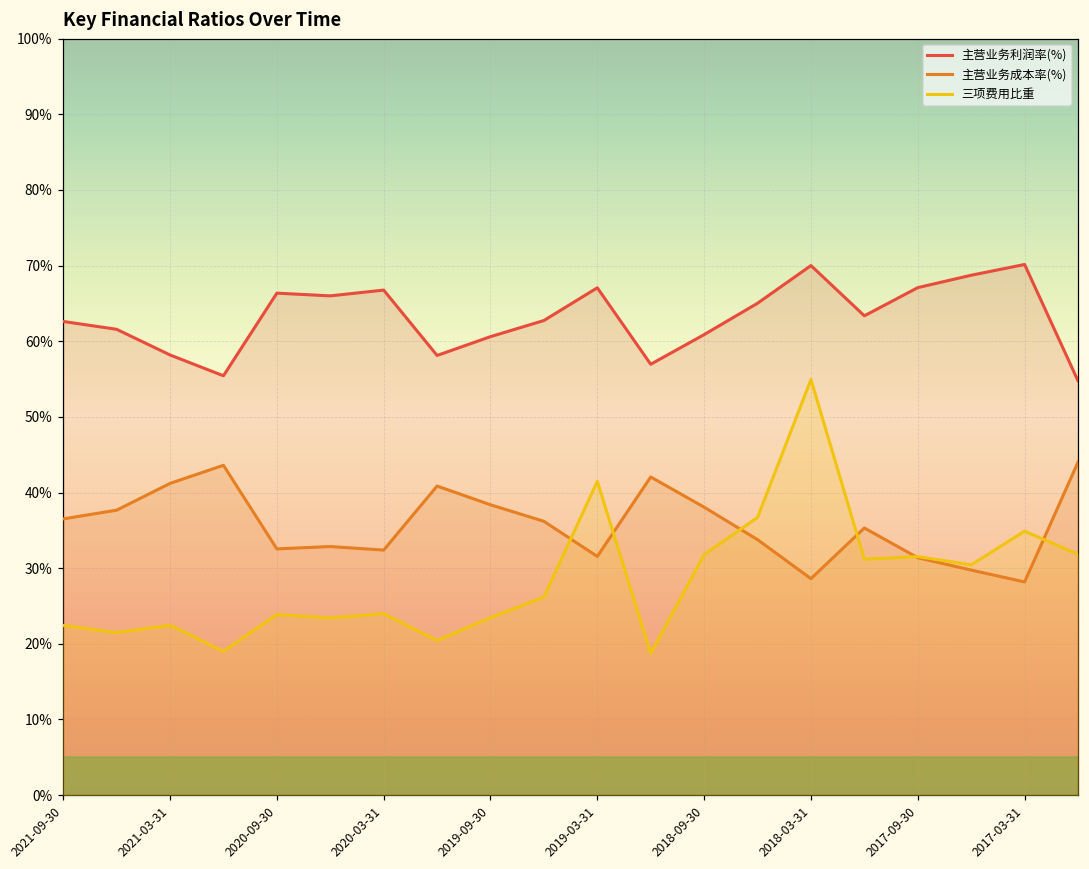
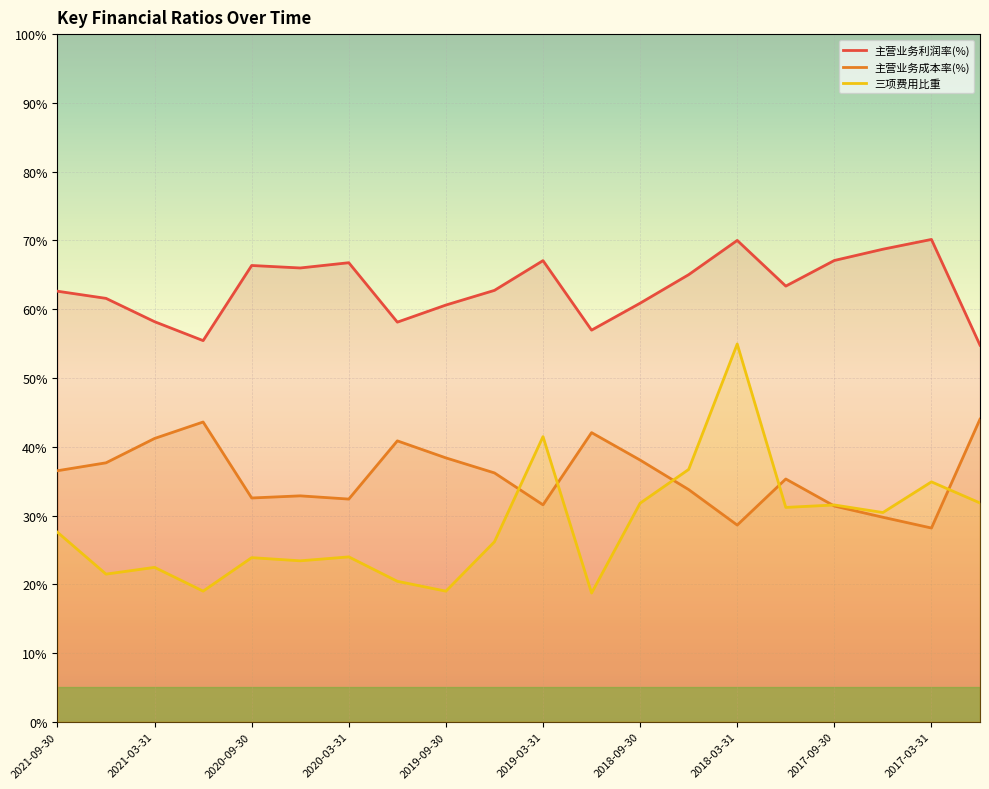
三项费用比重, 2021-09-30: 22% -> 28%
三项费用比重, 2019-09-30: 23% -> 19%
